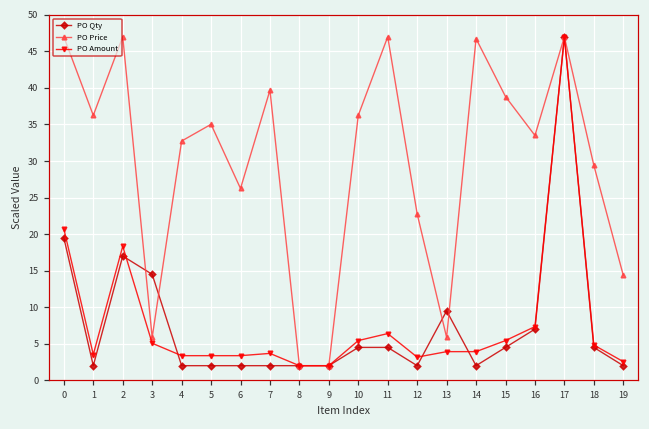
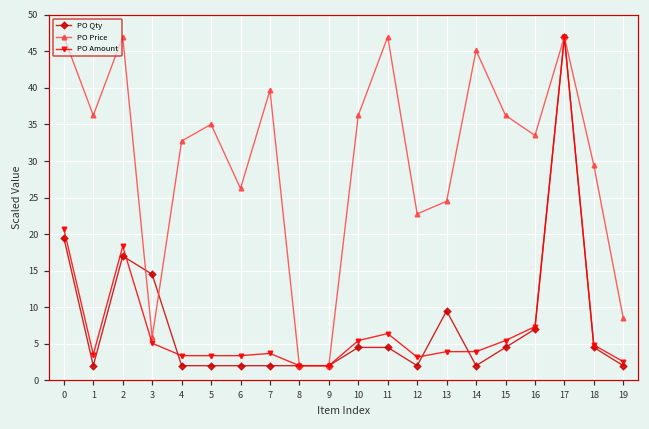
PO Price, 13: 6 -> 24
PO Price, 14: 47 -> 45
PO Price, 15: 39 -> 36
PO Price, 19: 14 -> 8
